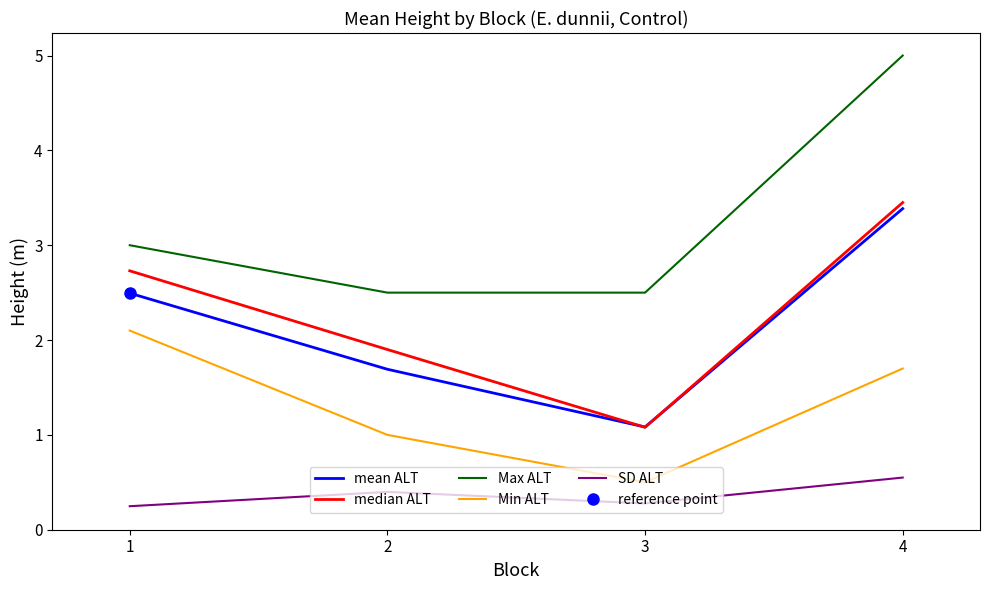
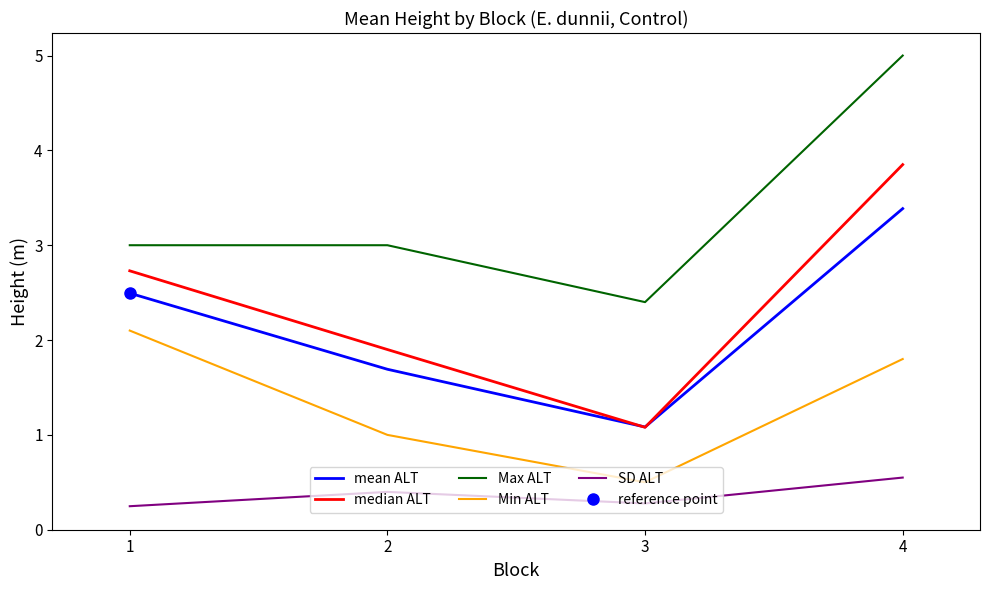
Max ALT, 2: 2.5 -> 3.0
Max ALT, 3: 2.5 -> 2.4
median ALT, 4: 3.5 -> 3.9
Min ALT, 4: 1.7 -> 1.8
